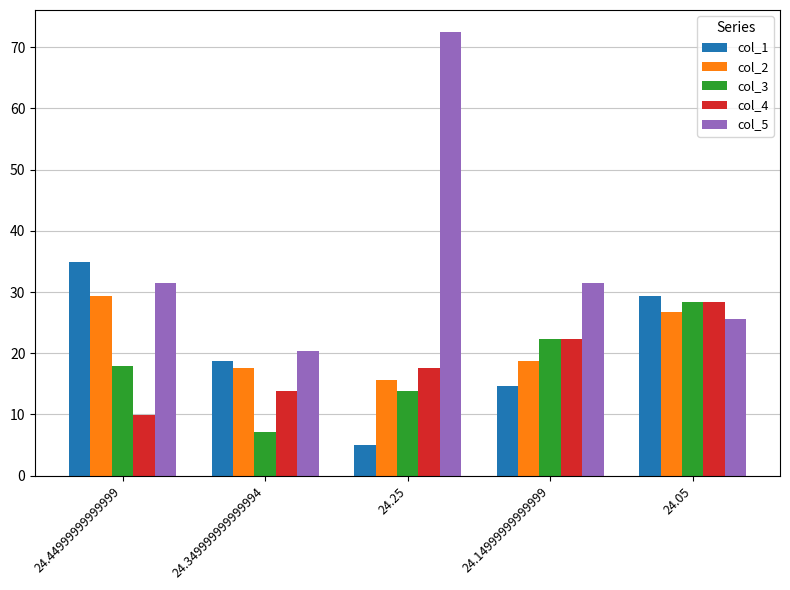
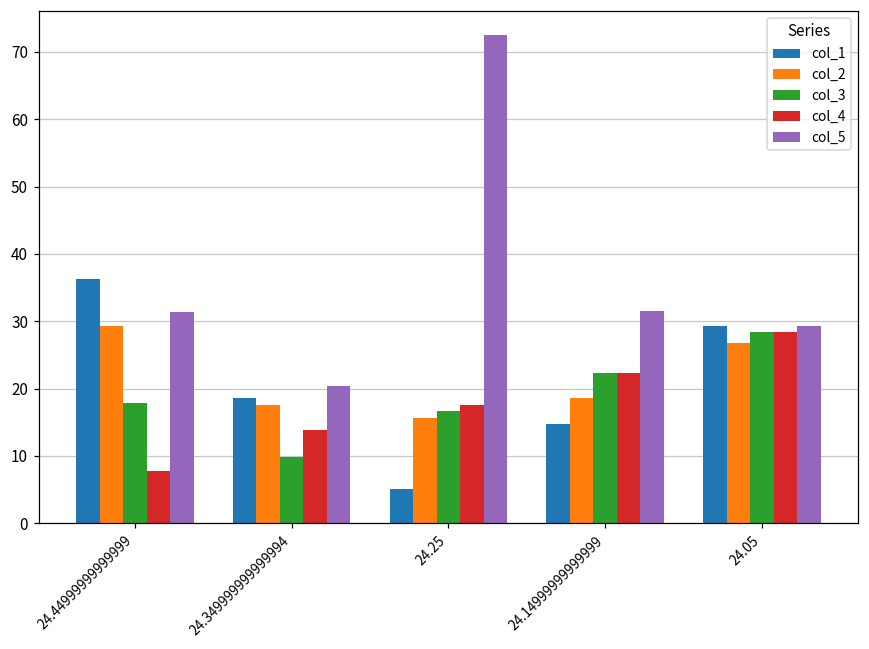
col_1, 24.44999999999999: 35 -> 36
col_4, 24.44999999999999: 10 -> 8
col_3, 24.349999999999994: 7 -> 10
col_3, 24.25: 14 -> 17
col_5, 24.05: 26 -> 29
